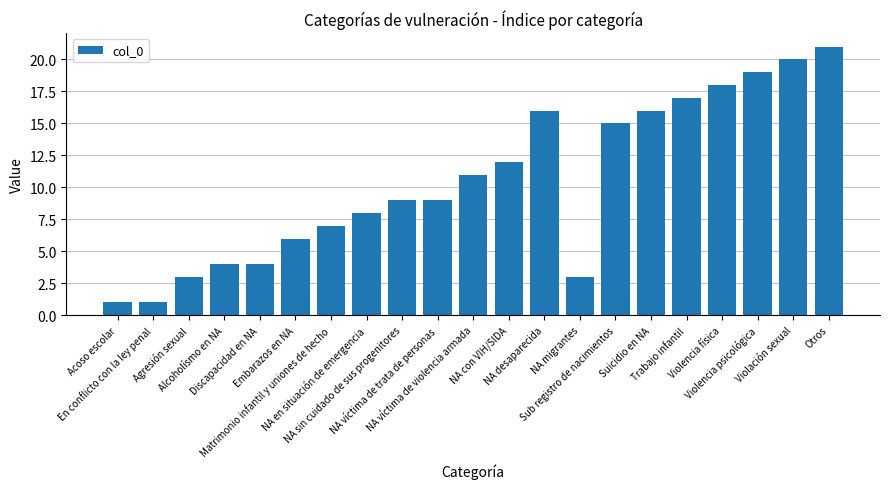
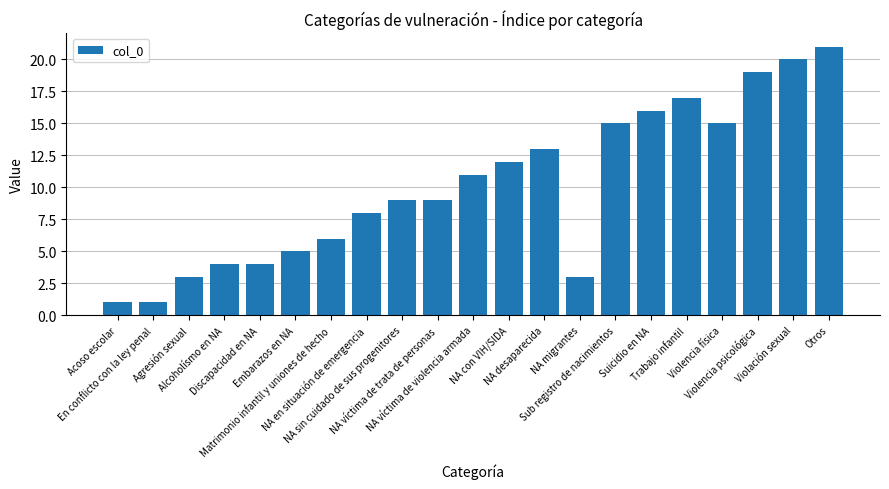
Embarazos en NA: 6 -> 5
Matrimonio infantil y uniones de hecho: 7 -> 6
NA desaparecida: 16 -> 13
Violencia física: 18 -> 15
